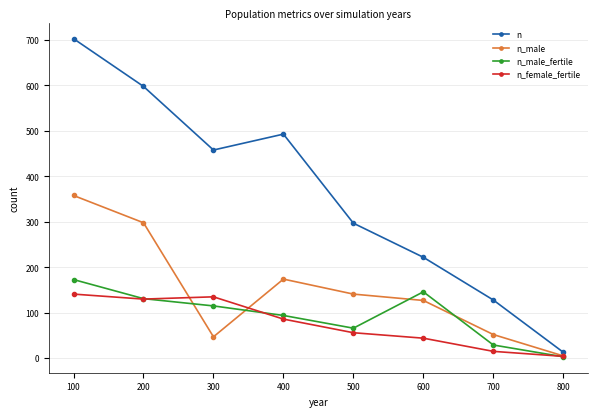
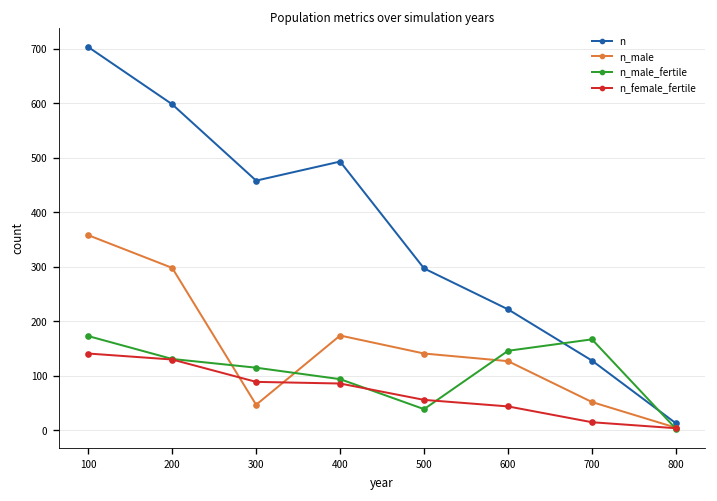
n_female_fertile, 300: 140 -> 90
n_male_fertile, 500: 70 -> 40
n_male_fertile, 700: 30 -> 170
